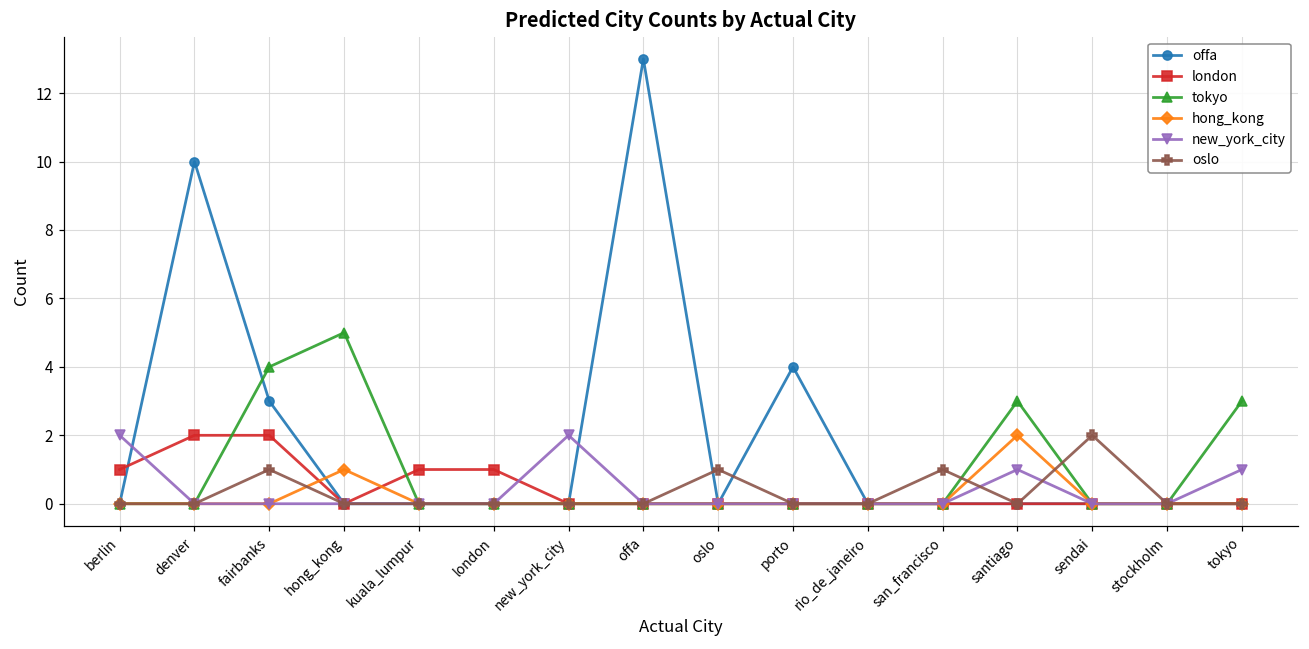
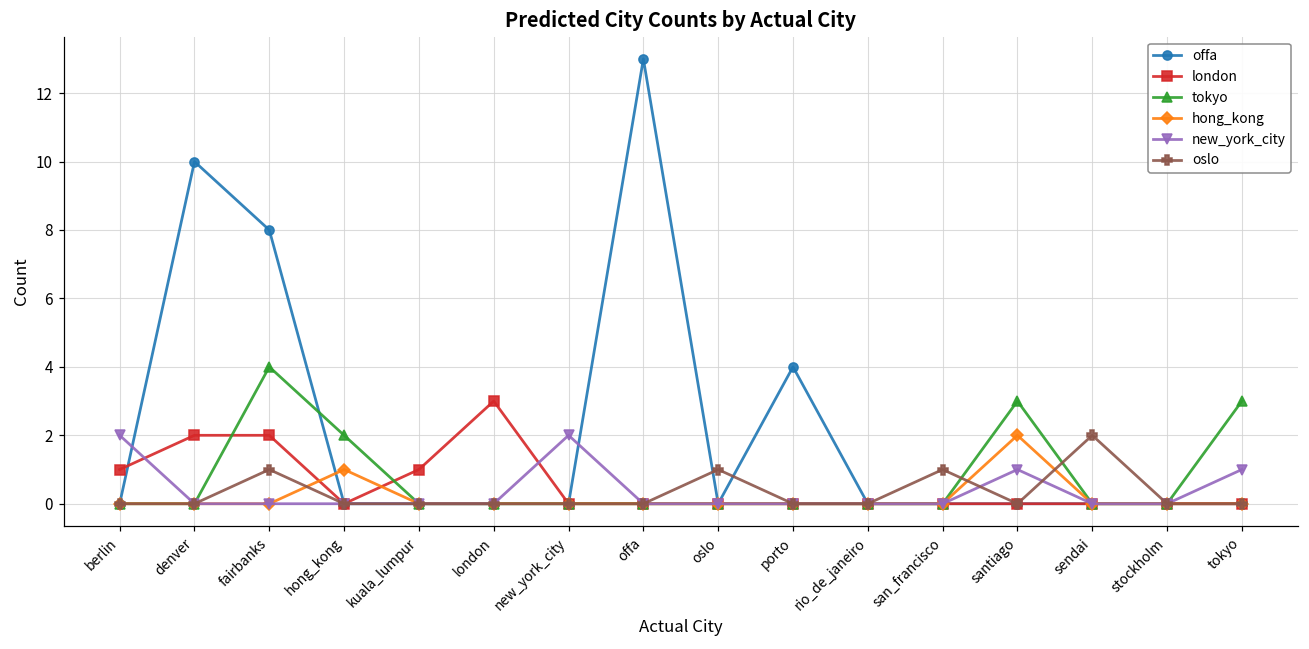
offa, fairbanks: 3 -> 8
tokyo, hong_kong: 5 -> 2
london, london: 1 -> 3
